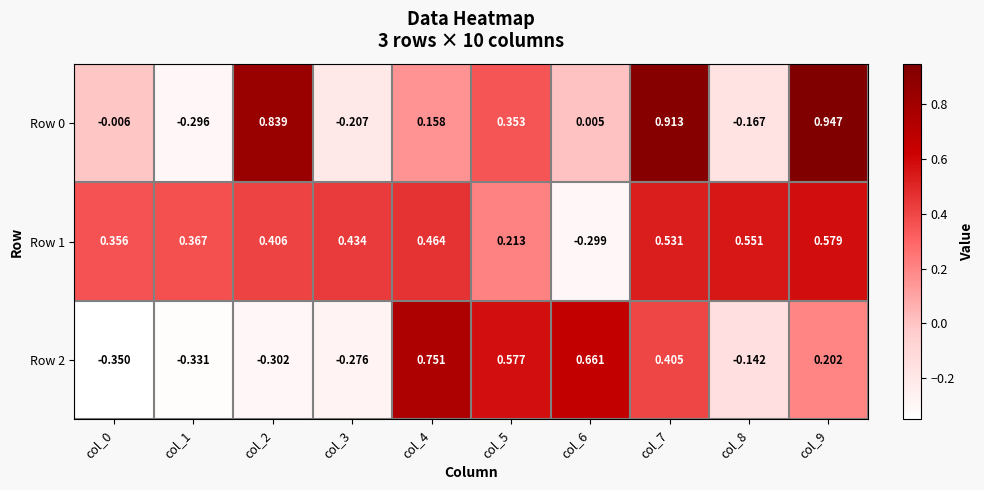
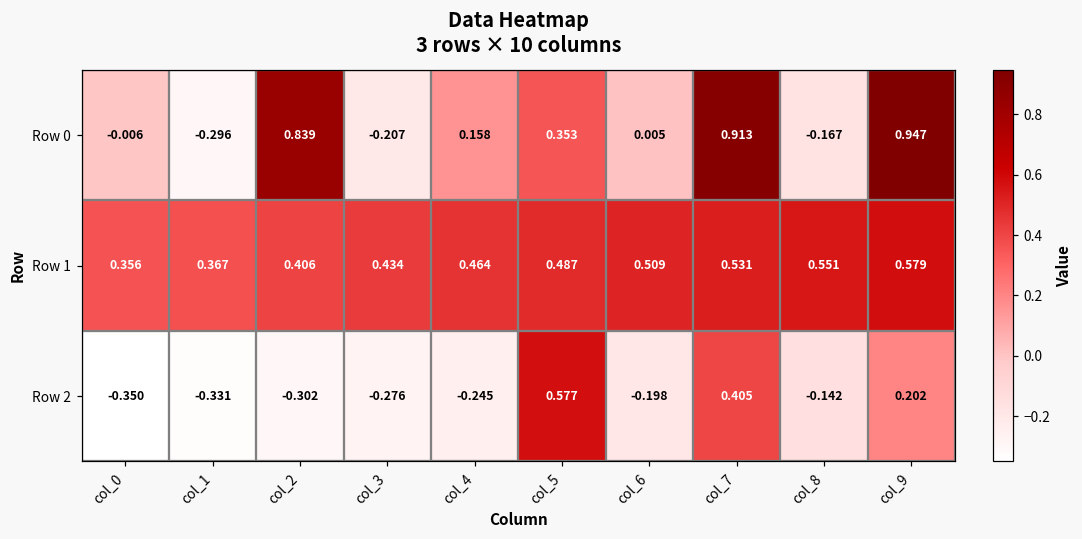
Row 1, col_5: 0.213 -> 0.487
Row 1, col_6: -0.299 -> 0.509
Row 2, col_4: 0.751 -> -0.245
Row 2, col_6: 0.661 -> -0.198
